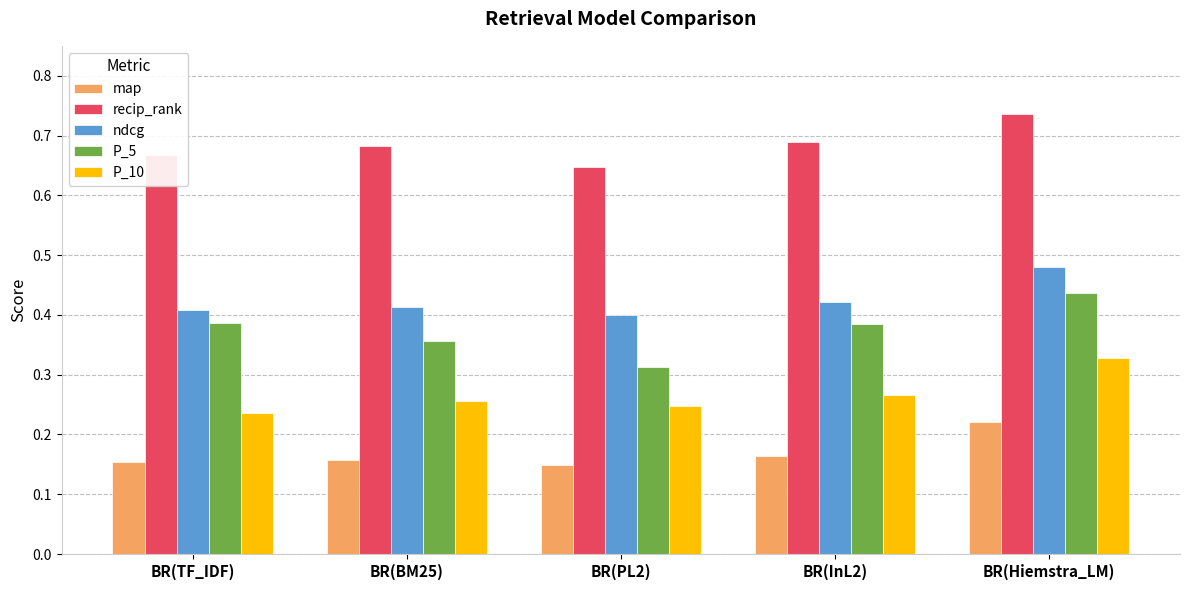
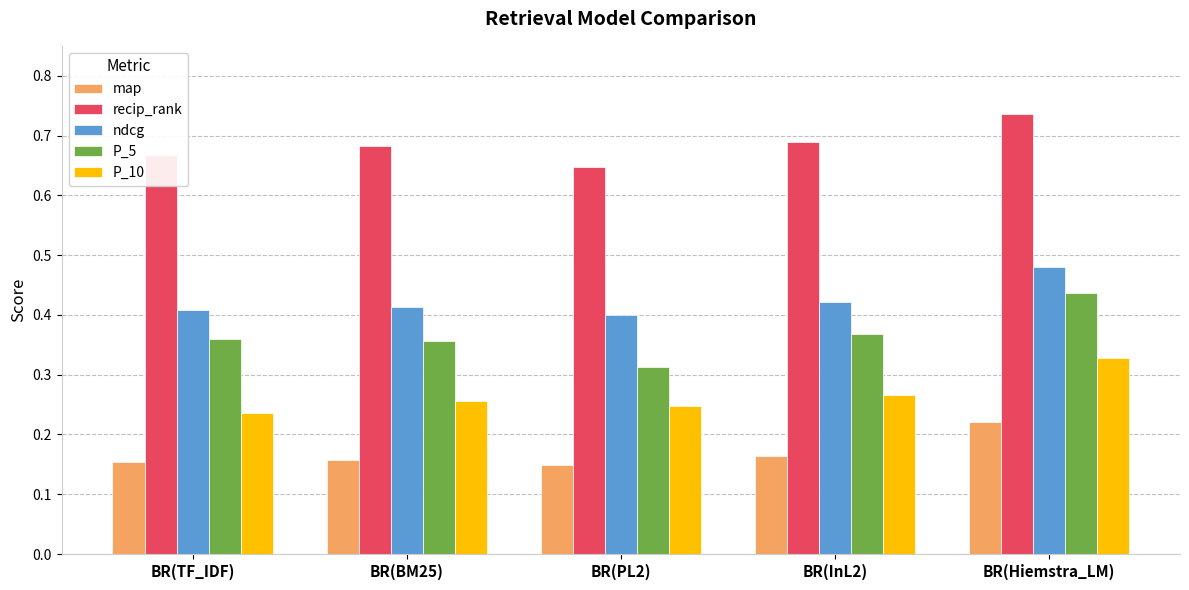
P_5, BR(TF_IDF): 0.39 -> 0.36
P_5, BR(InL2): 0.38 -> 0.37
